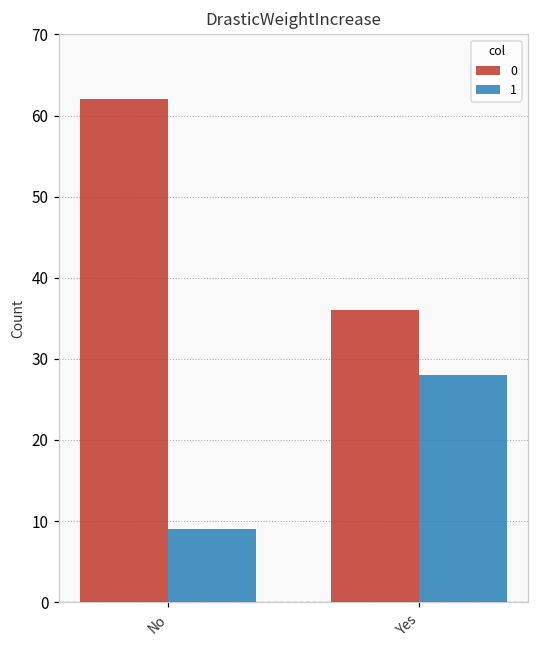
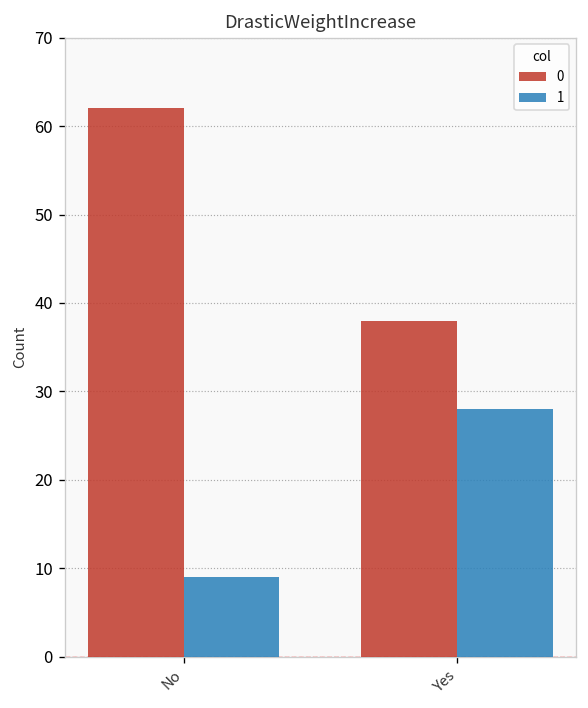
0, Yes: 36 -> 38
